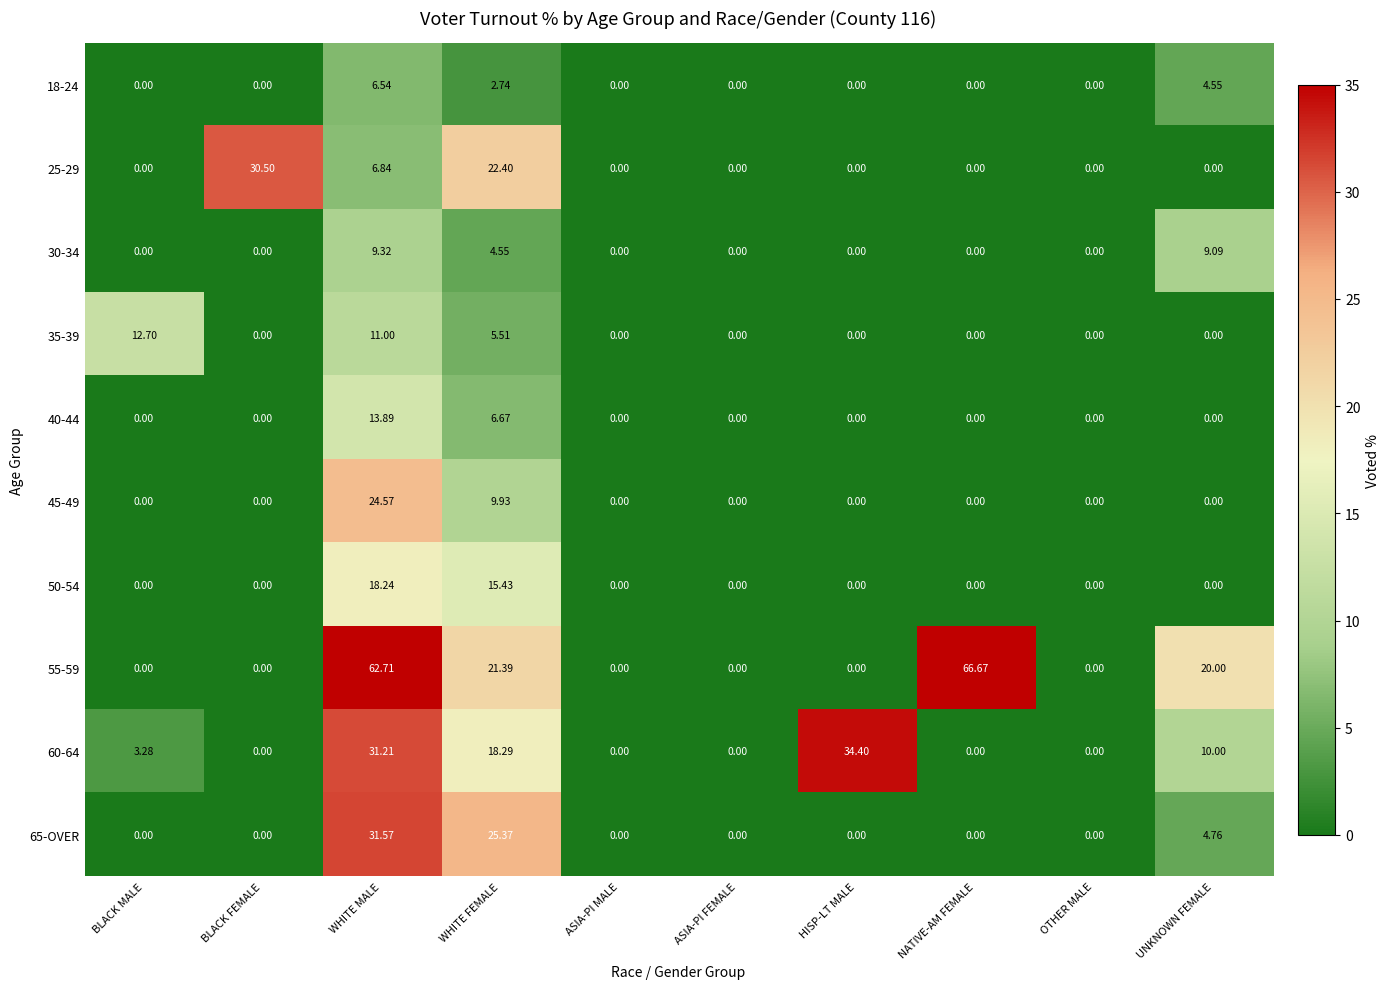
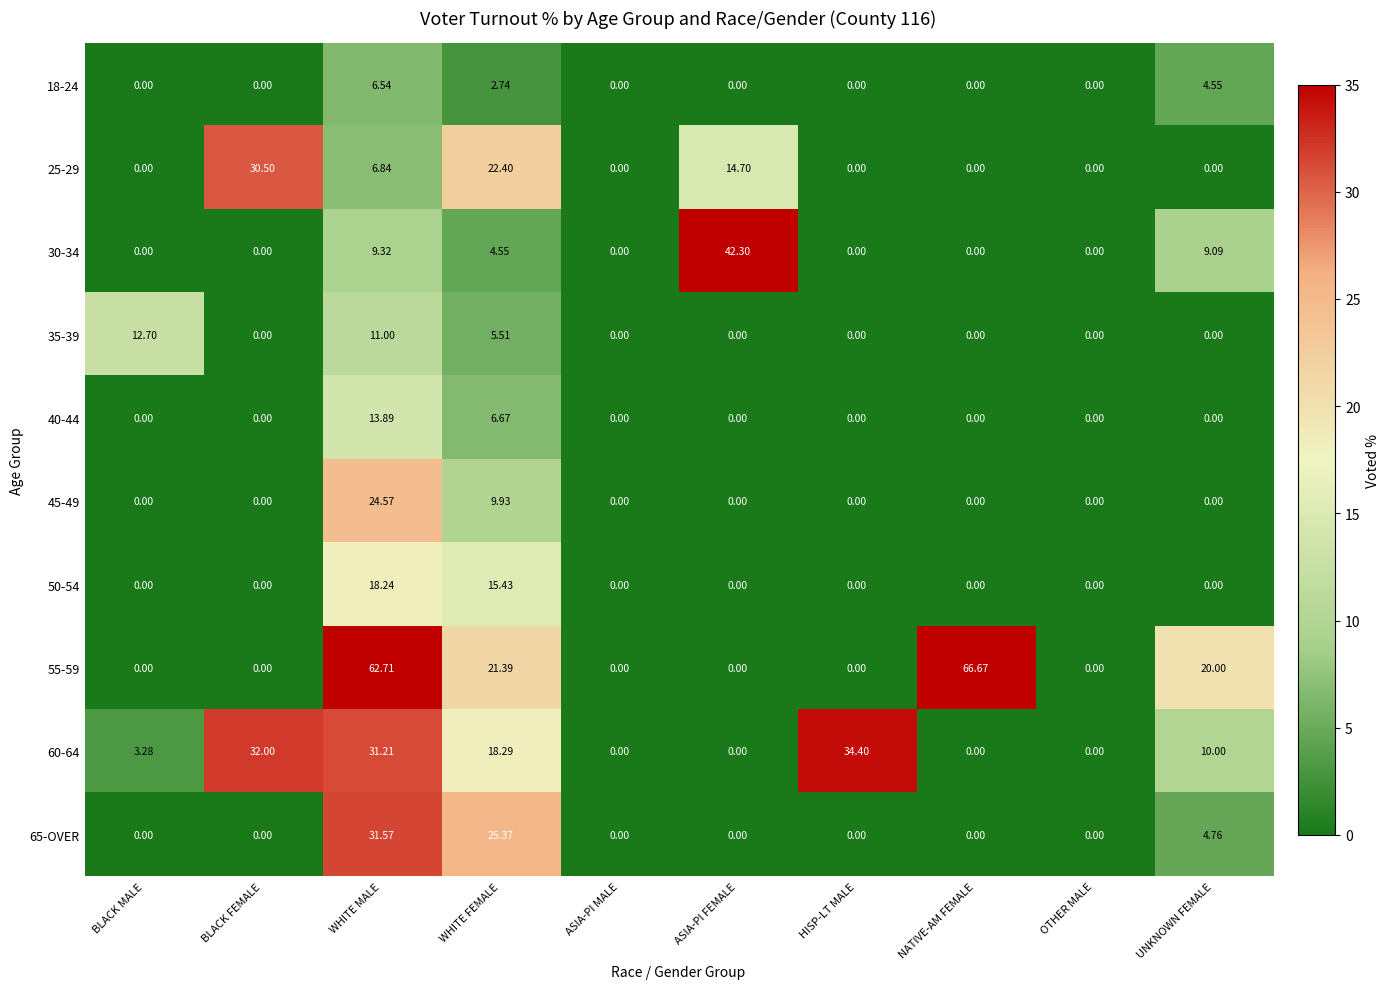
25-29, ASIA-PI FEMALE: 0.00 -> 14.70
30-34, ASIA-PI FEMALE: 0.00 -> 42.30
60-64, BLACK FEMALE: 0.00 -> 32.00
